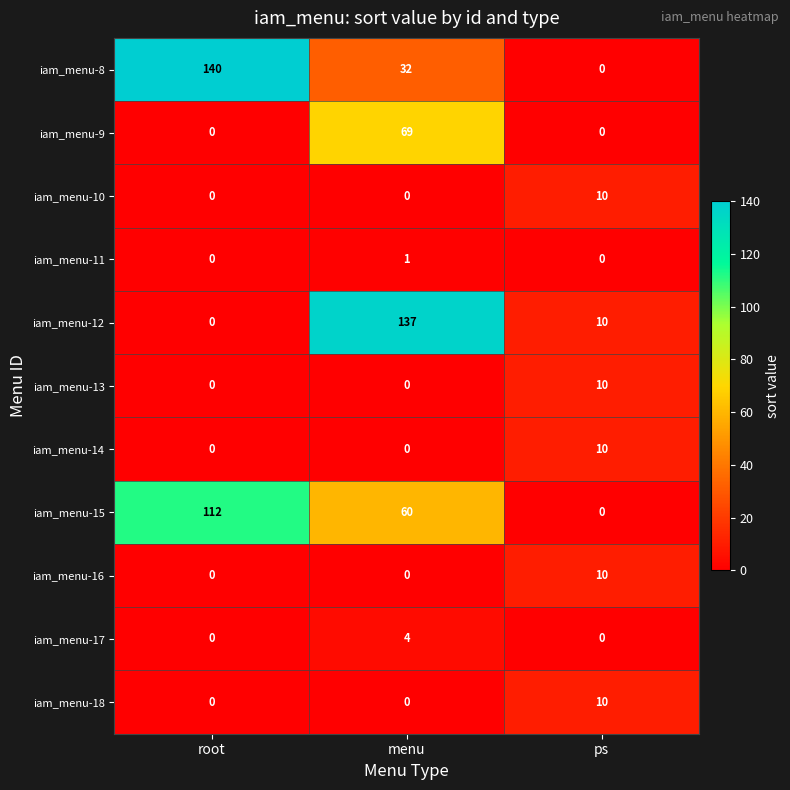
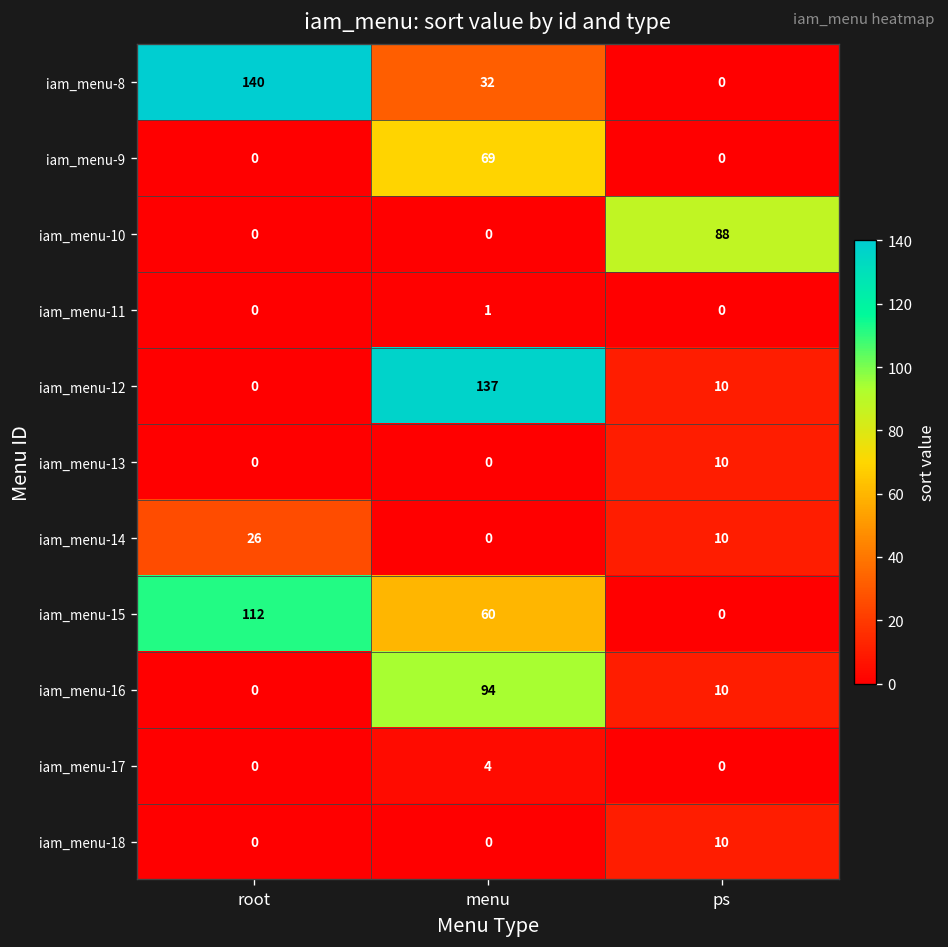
iam_menu-10, ps: 10 -> 88
iam_menu-14, root: 0 -> 26
iam_menu-16, menu: 0 -> 94
